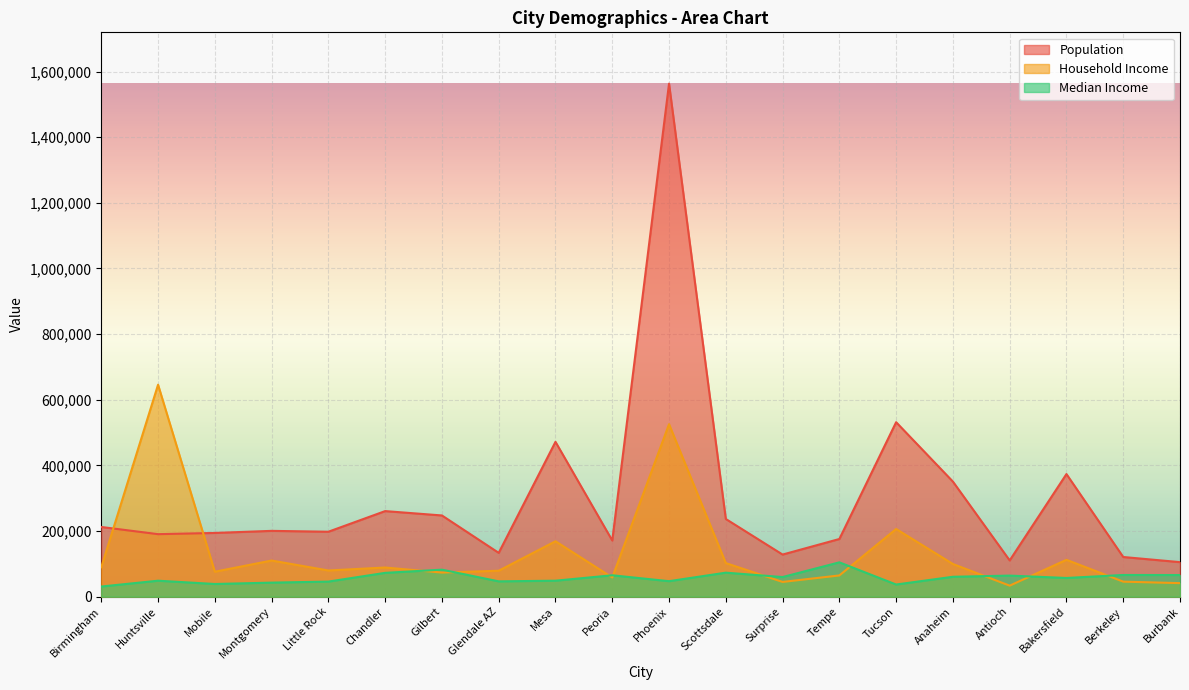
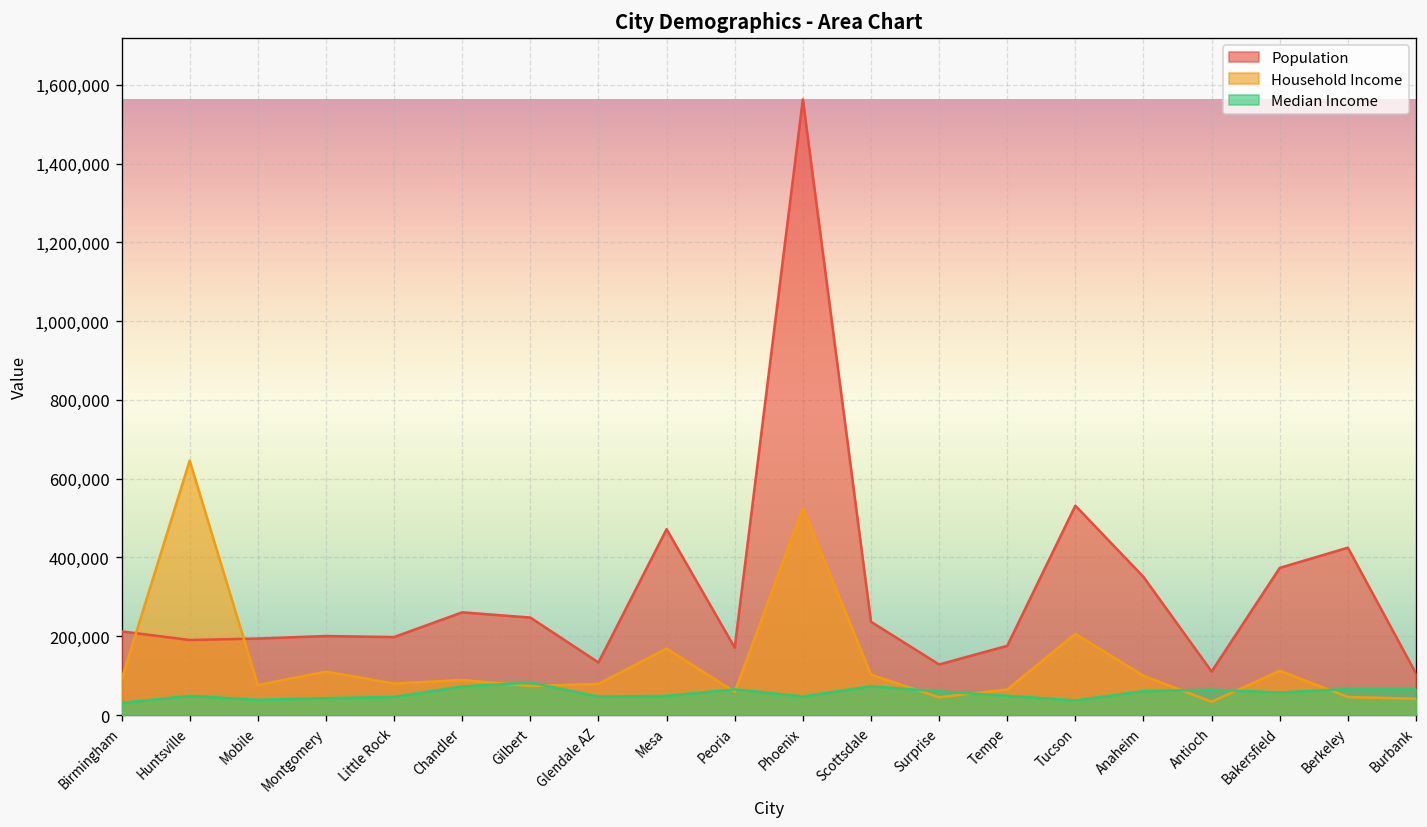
Median Income, Tempe: 100,000 -> 50,000
Population, Berkeley: 120,000 -> 420,000
